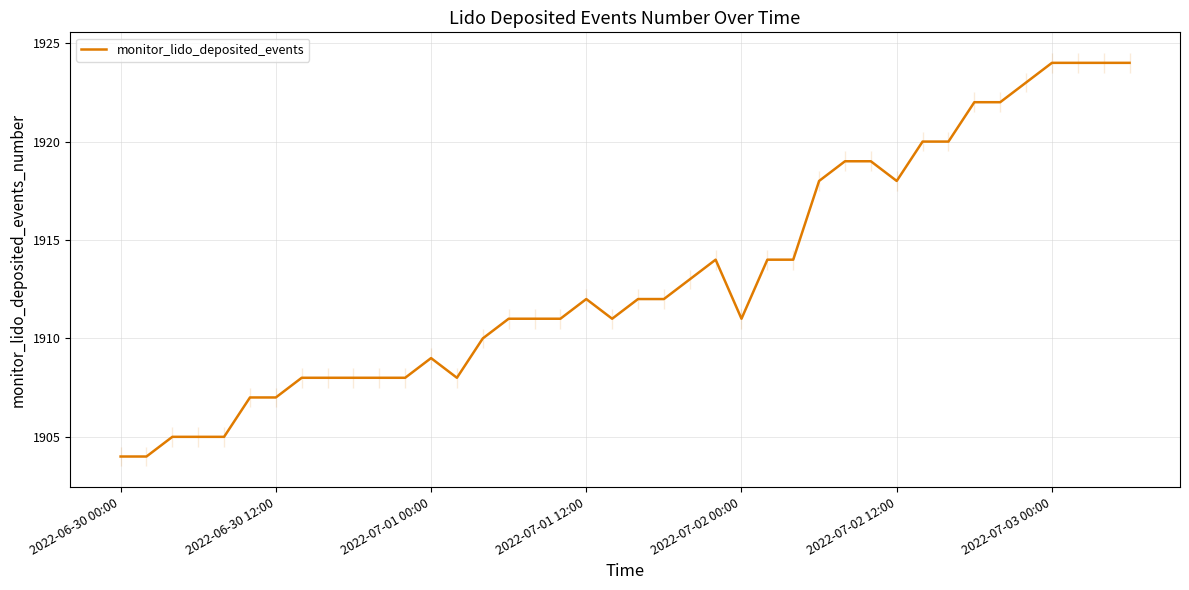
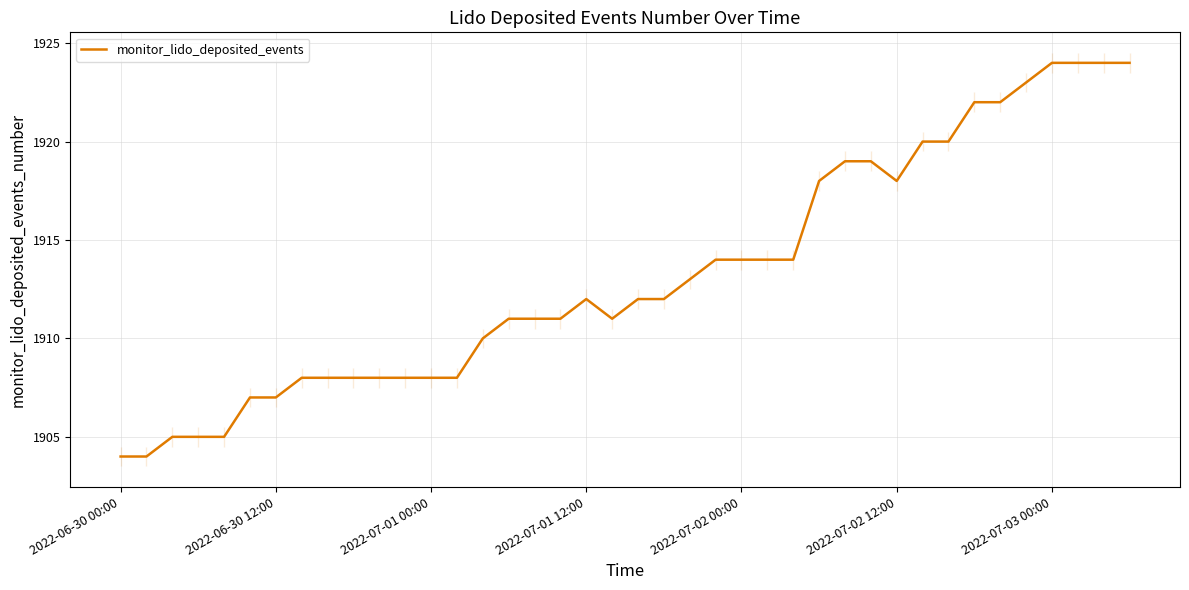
2022-07-01 00:00: 1909 -> 1908
2022-07-02 00:00: 1911 -> 1914
